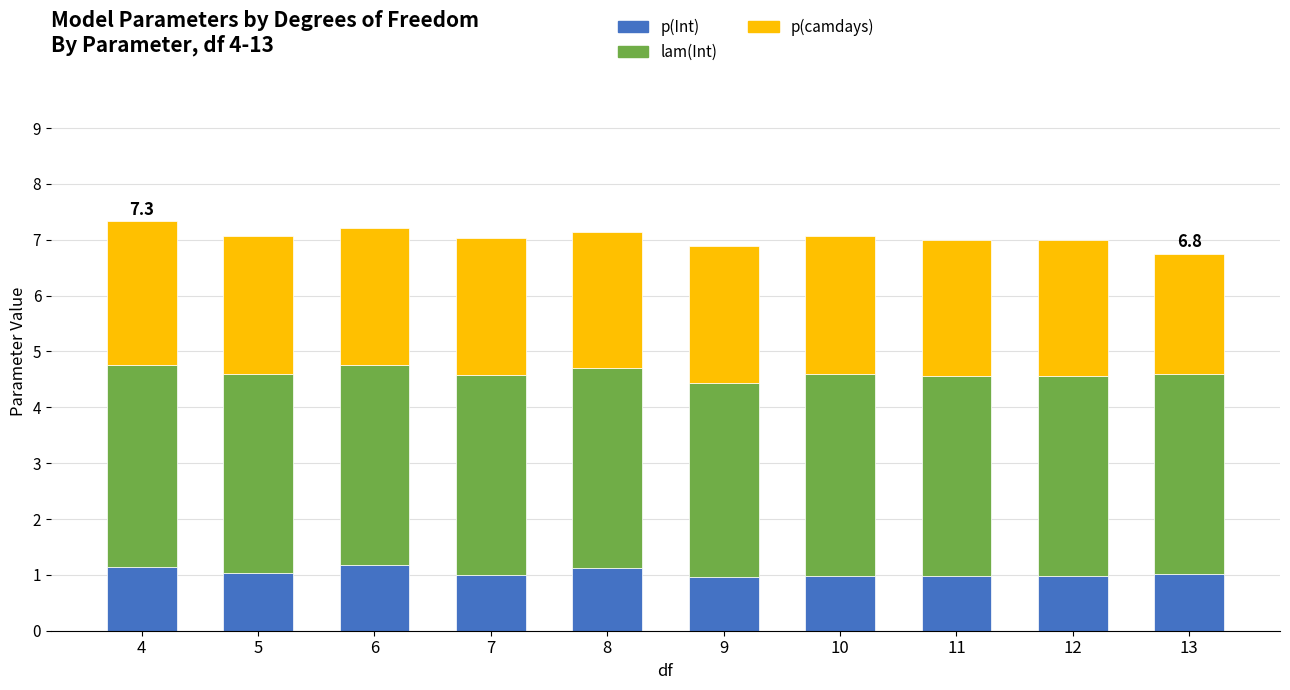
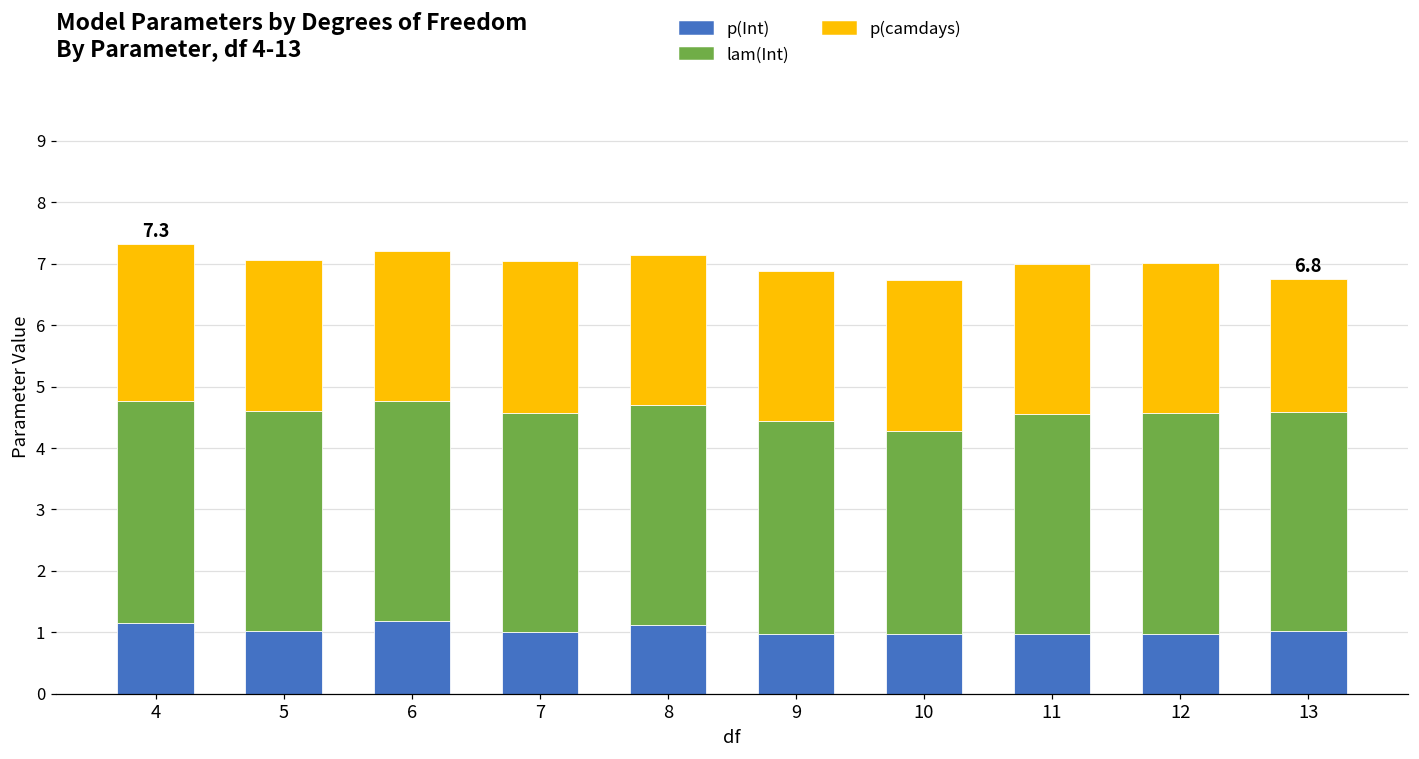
lam(Int), 10: 3.6 -> 3.3
